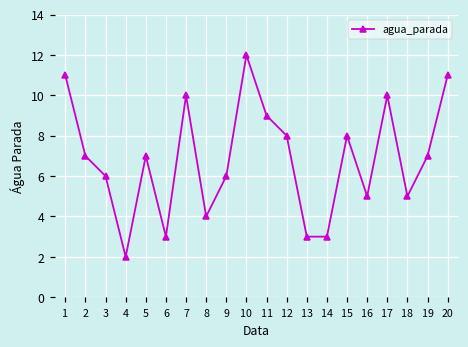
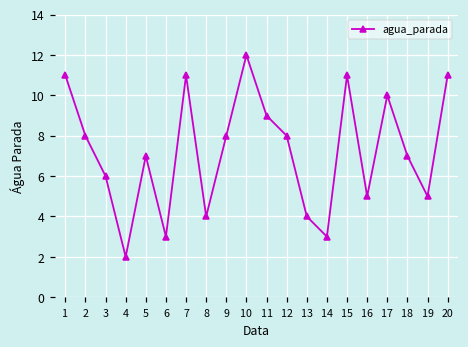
2: 7 -> 8
7: 10 -> 11
9: 6 -> 8
13: 3 -> 4
15: 8 -> 11
18: 5 -> 7
19: 7 -> 5
